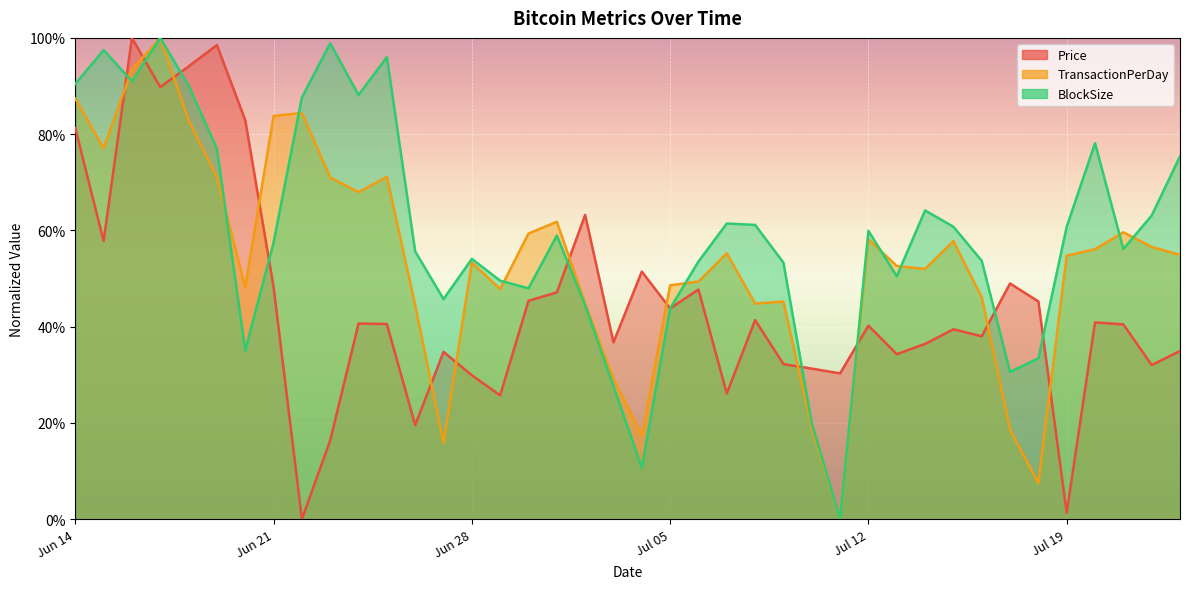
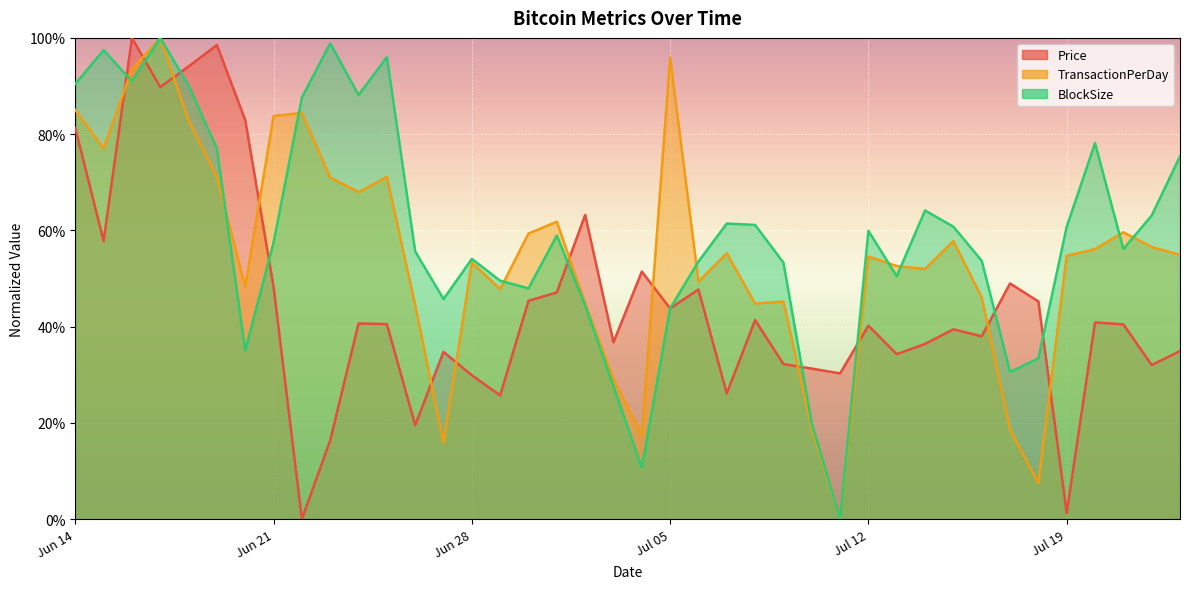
TransactionPerDay, Jun 14: 87% -> 85%
TransactionPerDay, Jul 05: 49% -> 96%
TransactionPerDay, Jul 12: 58% -> 55%
